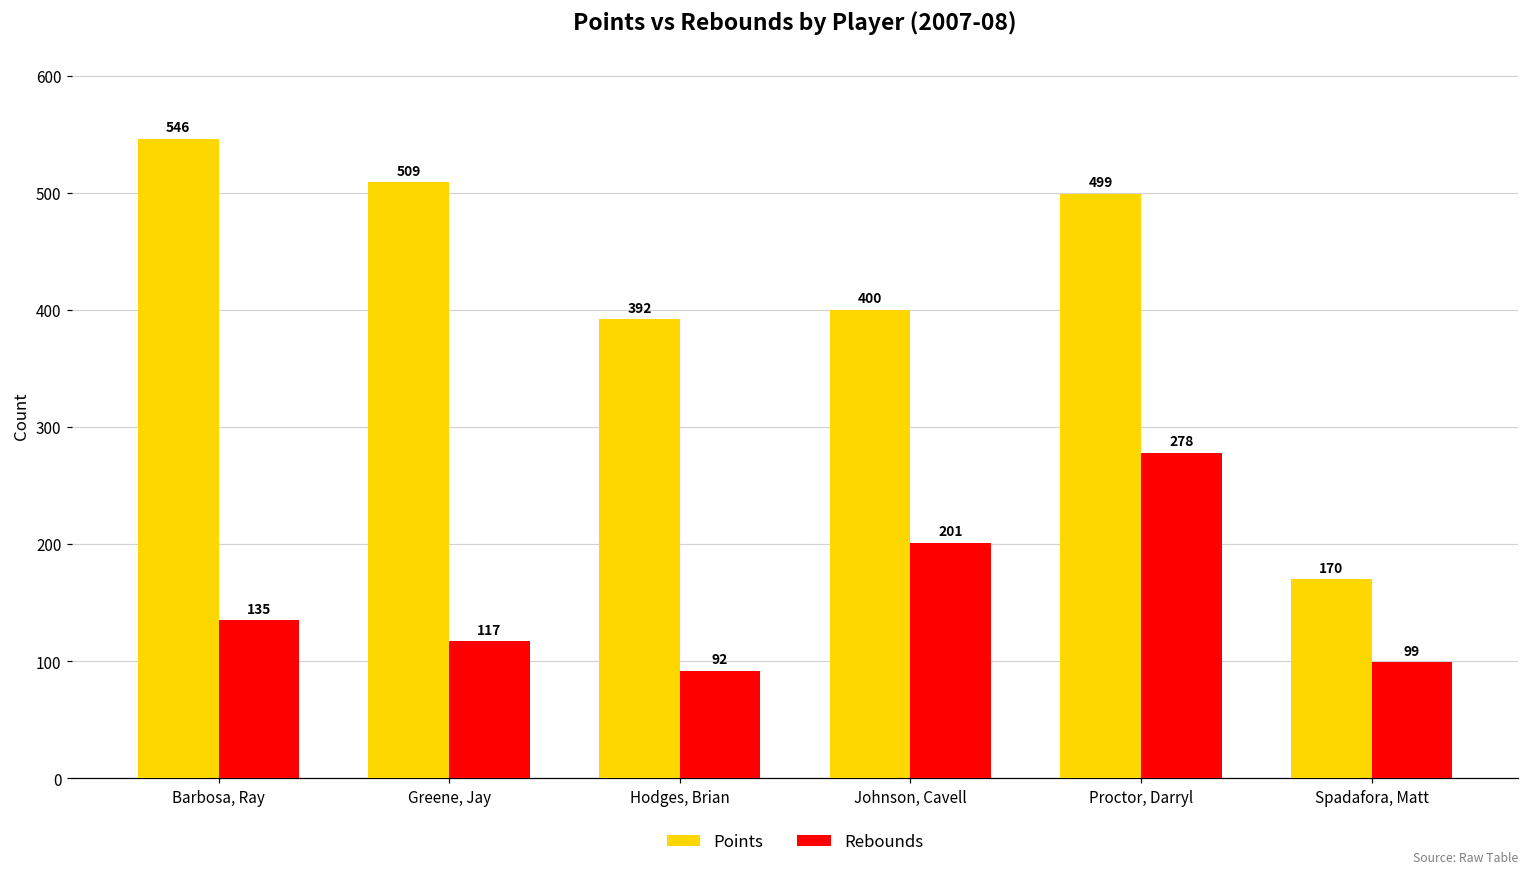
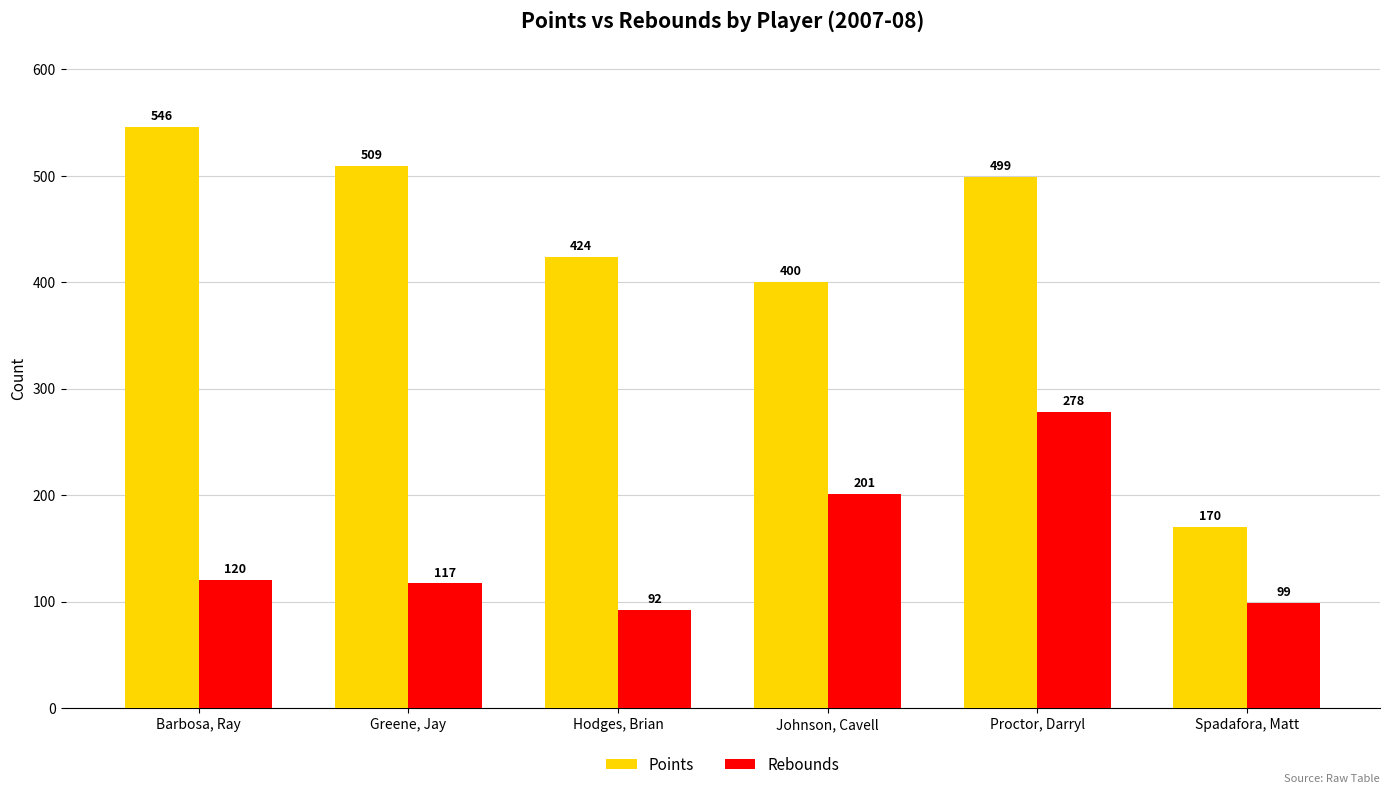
Rebounds, Barbosa, Ray: 135 -> 120
Points, Hodges, Brian: 392 -> 424
